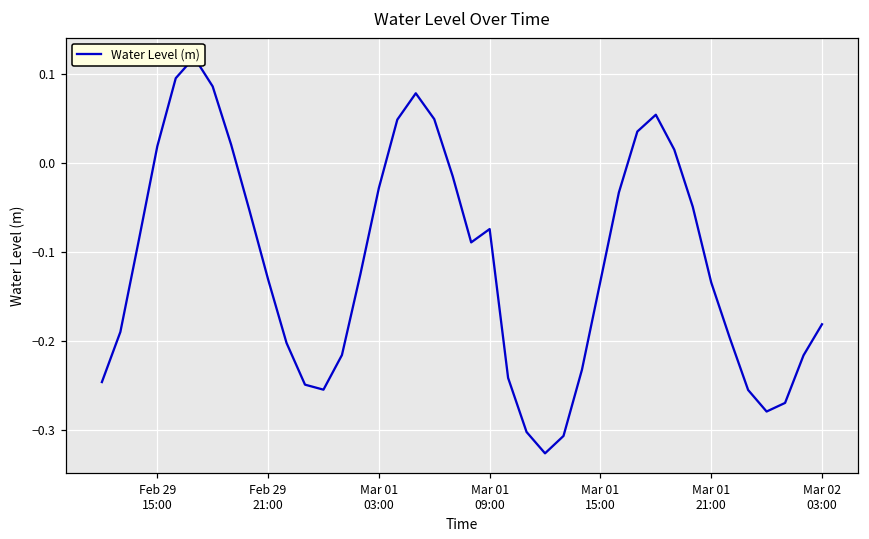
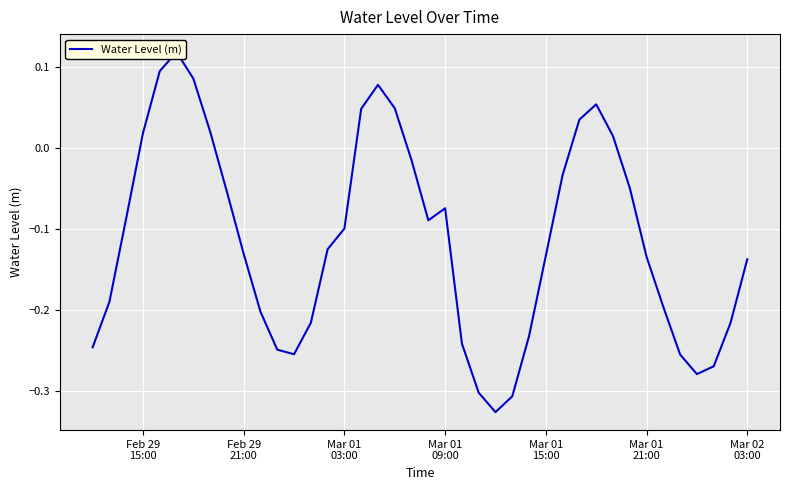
Mar 01 03:00: -0.03 -> -0.10
Mar 02 03:00: -0.18 -> -0.14
